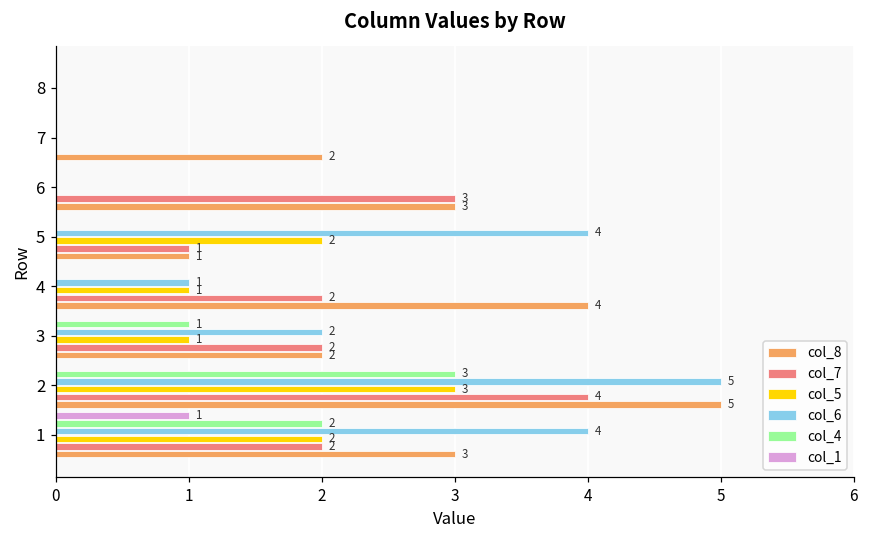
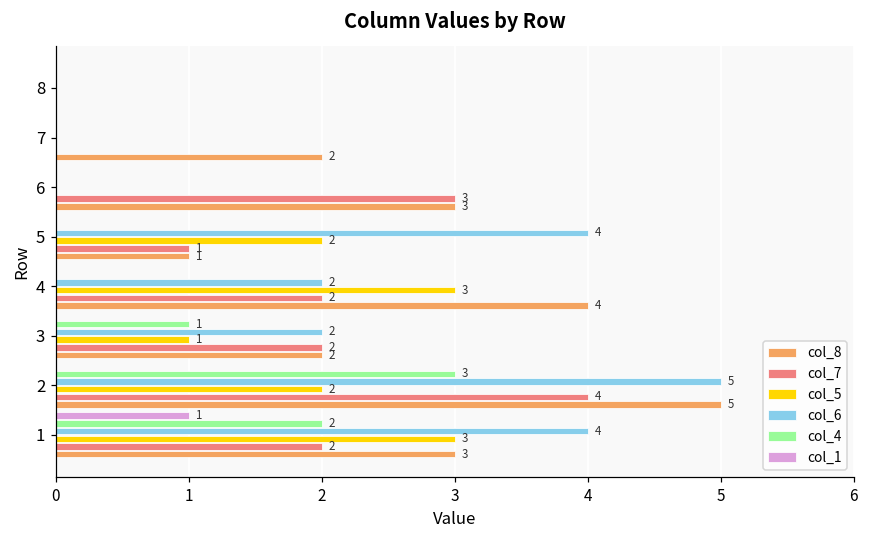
col_6, 4: 1 -> 2
col_5, 4: 1 -> 3
col_5, 2: 3 -> 2
col_5, 1: 2 -> 3
